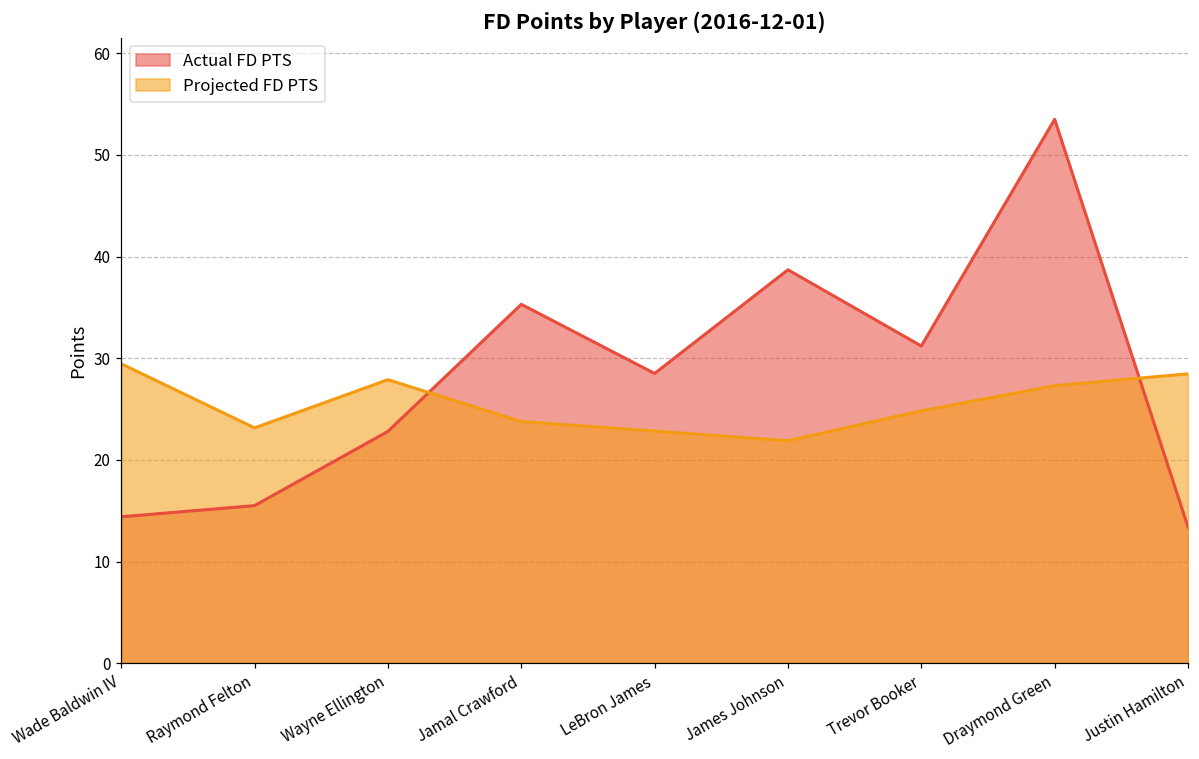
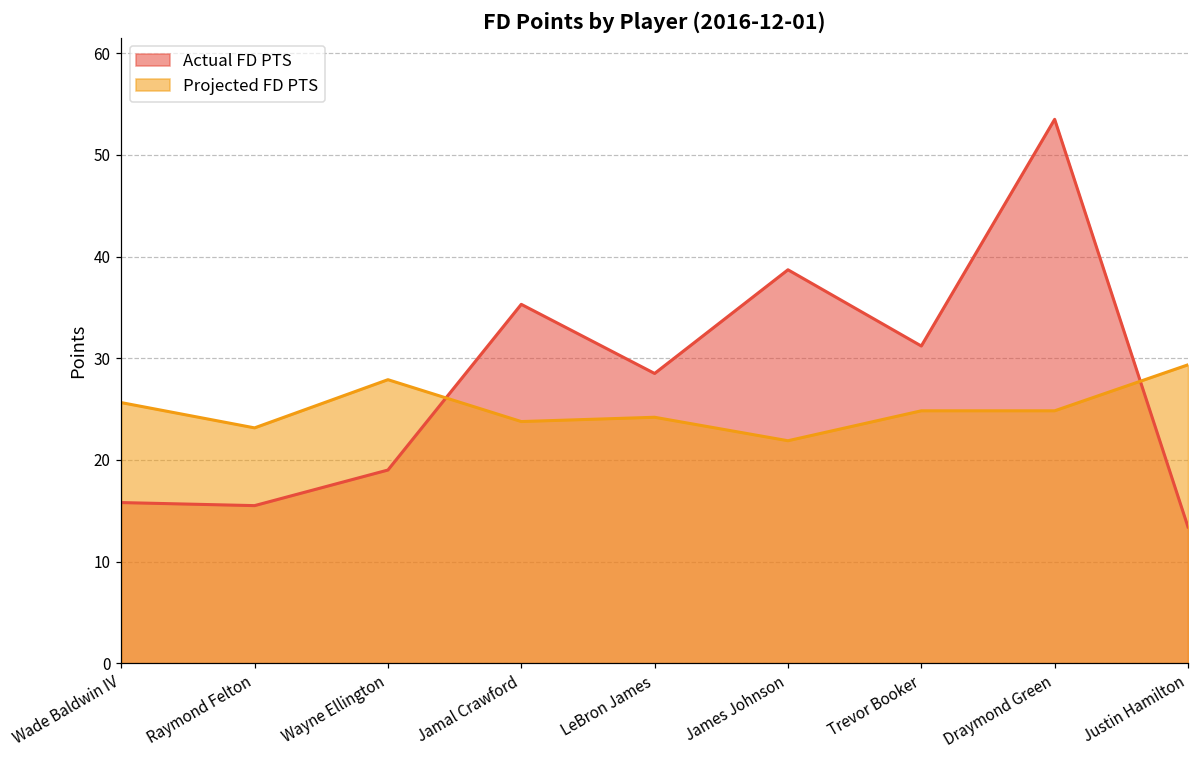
Actual FD PTS, Wade Baldwin IV: 14 -> 16
Projected FD PTS, Wade Baldwin IV: 29 -> 26
Actual FD PTS, Wayne Ellington: 23 -> 19
Projected FD PTS, LeBron James: 23 -> 24
Projected FD PTS, Draymond Green: 27 -> 25
Projected FD PTS, Justin Hamilton: 28 -> 29
